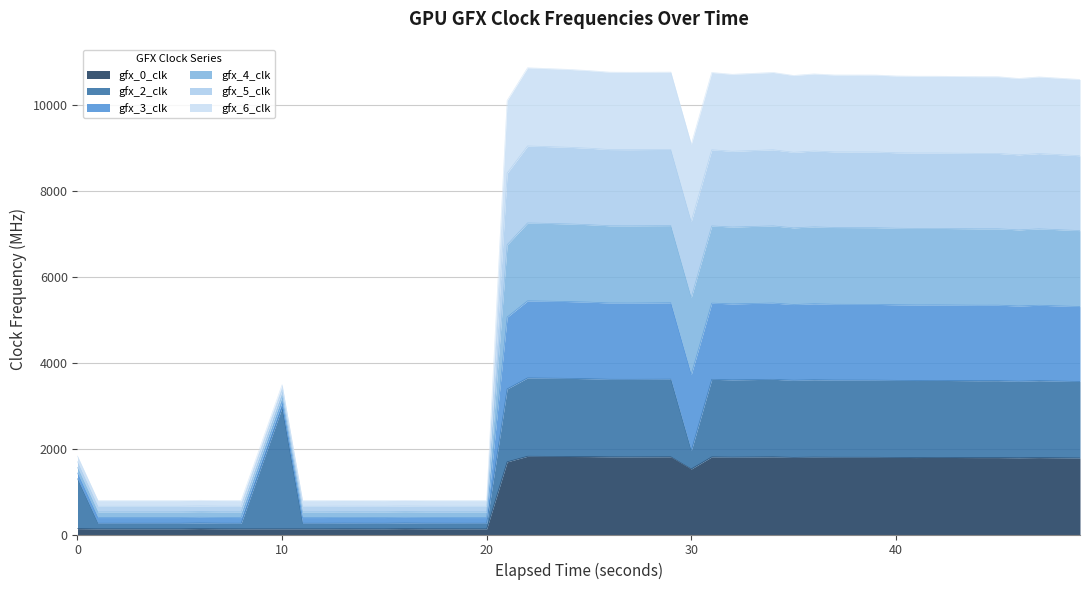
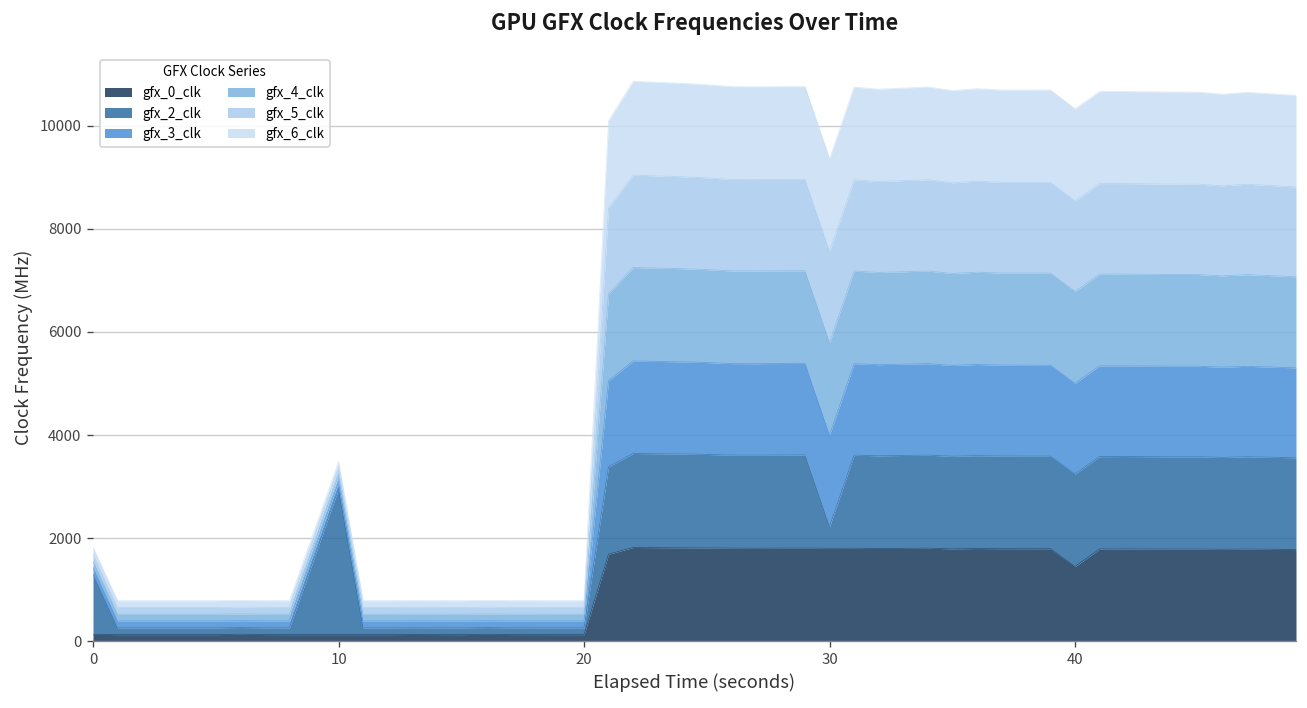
gfx_0_clk, 30: 1500 -> 1800
gfx_0_clk, 40: 1800 -> 1500
